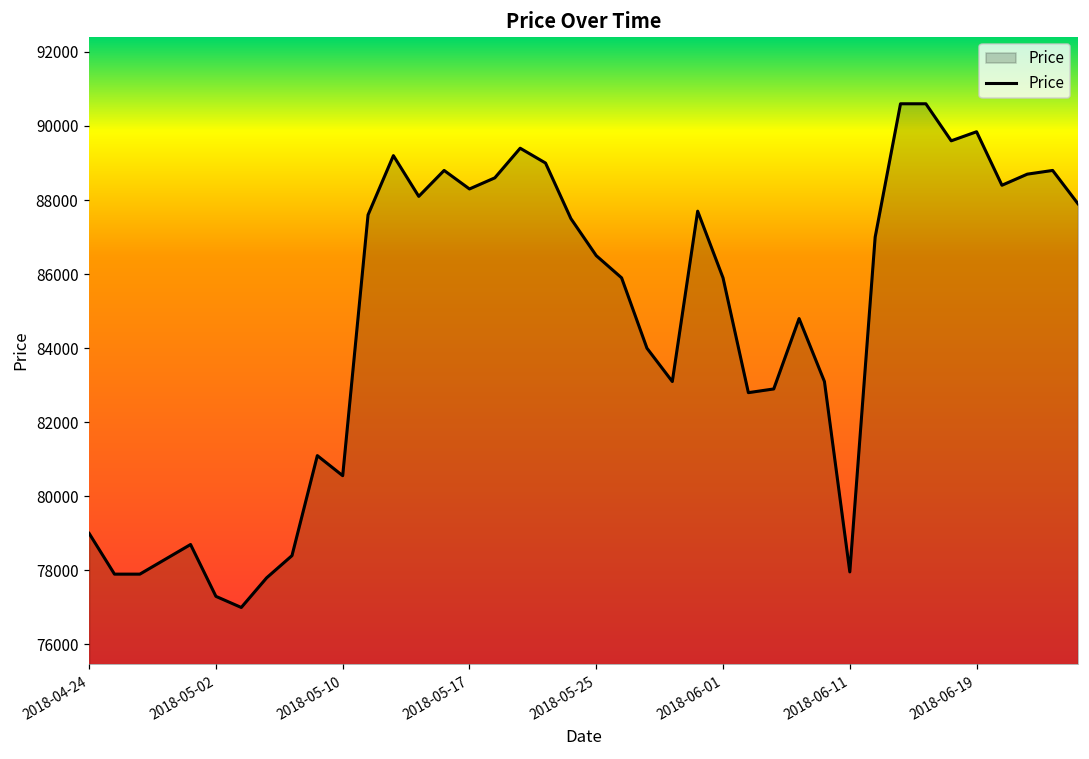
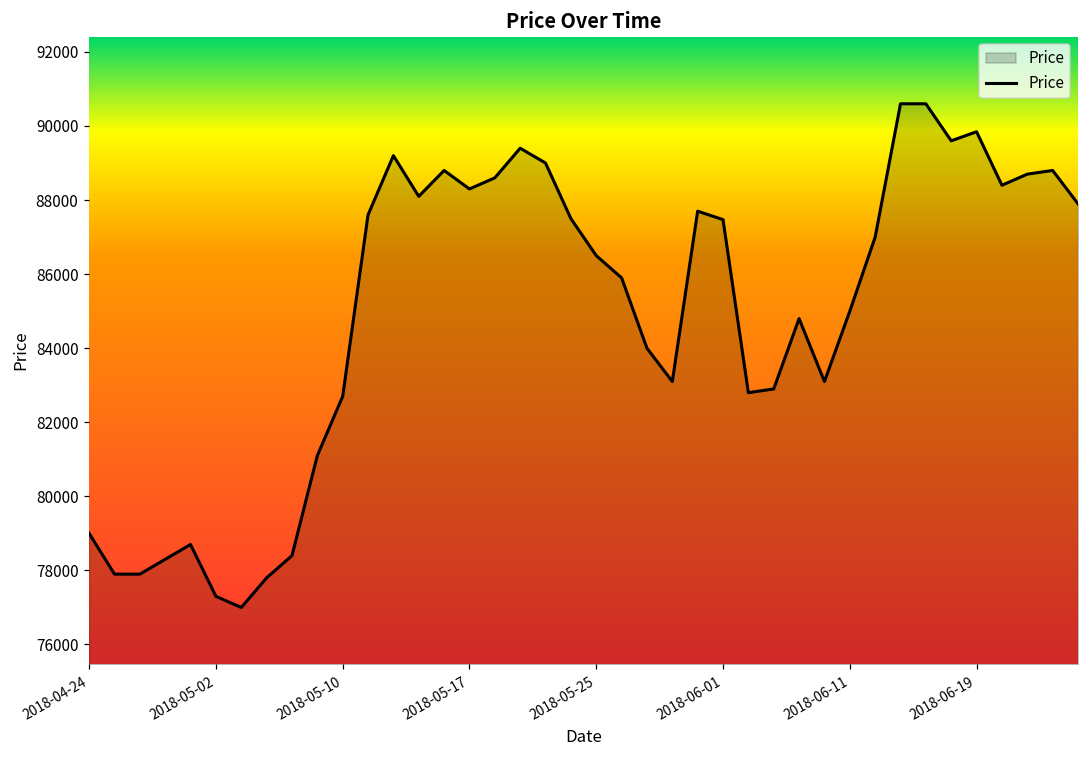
2018-05-10: 80600 -> 82700
2018-06-01: 85900 -> 87500
2018-06-11: 78000 -> 85000
